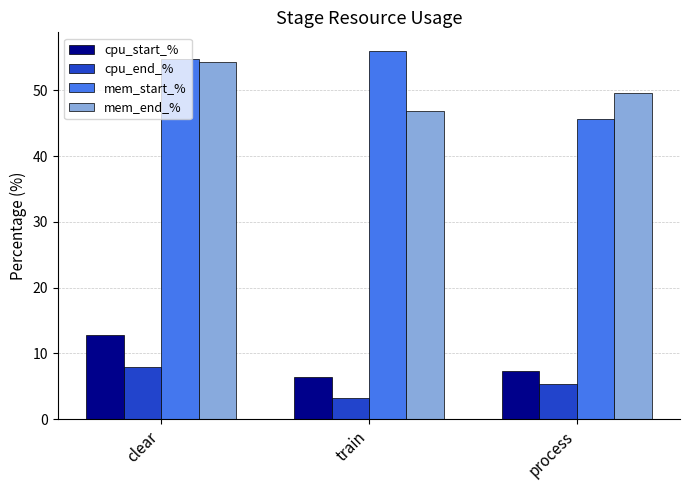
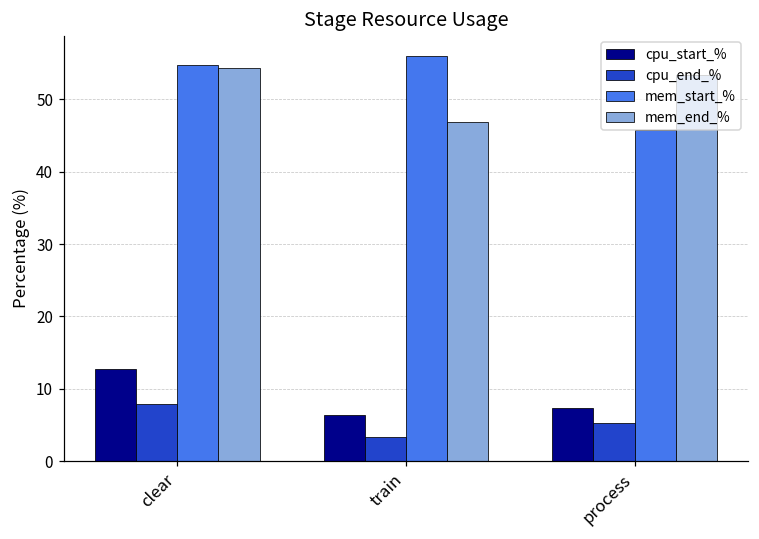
mem_end_%, process: 50 -> 53
